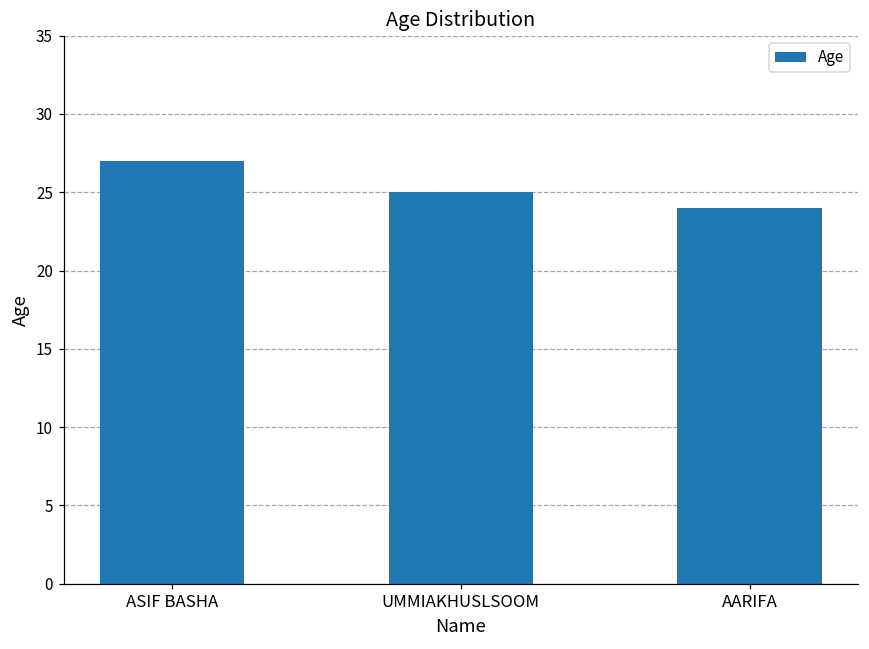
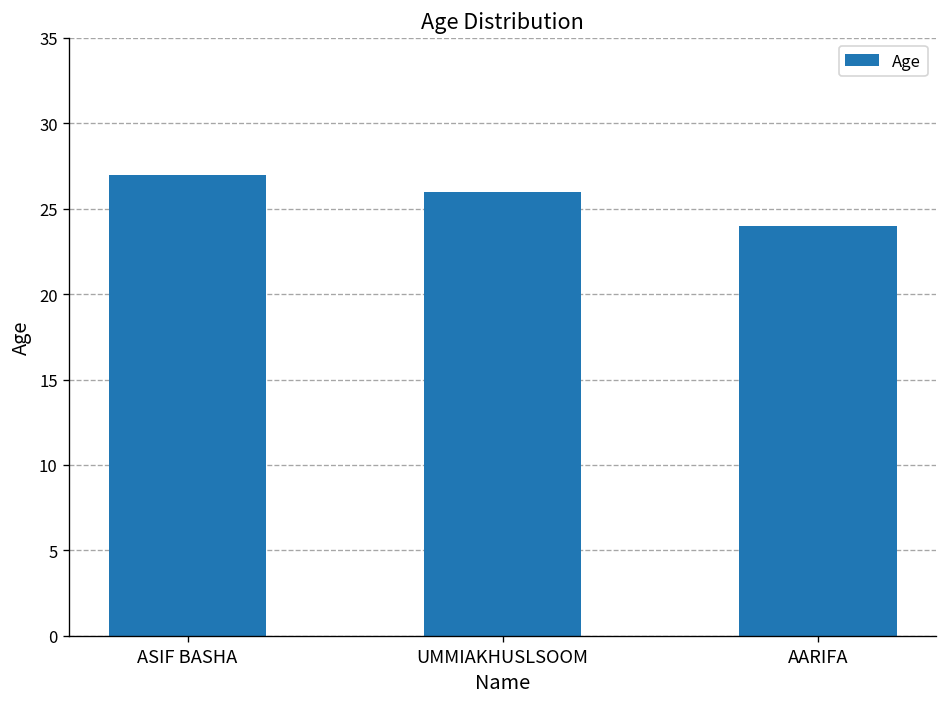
UMMIAKHUSLSOOM: 25 -> 26
